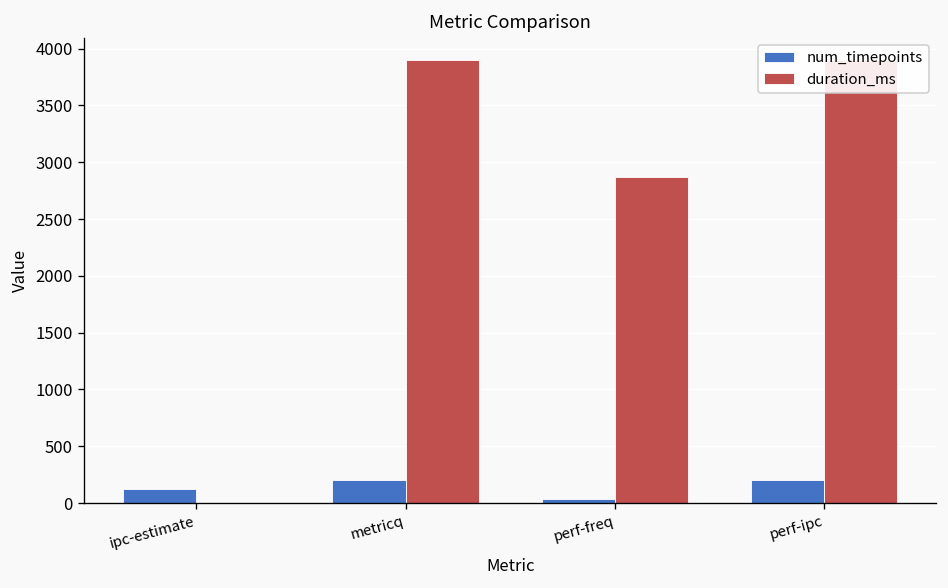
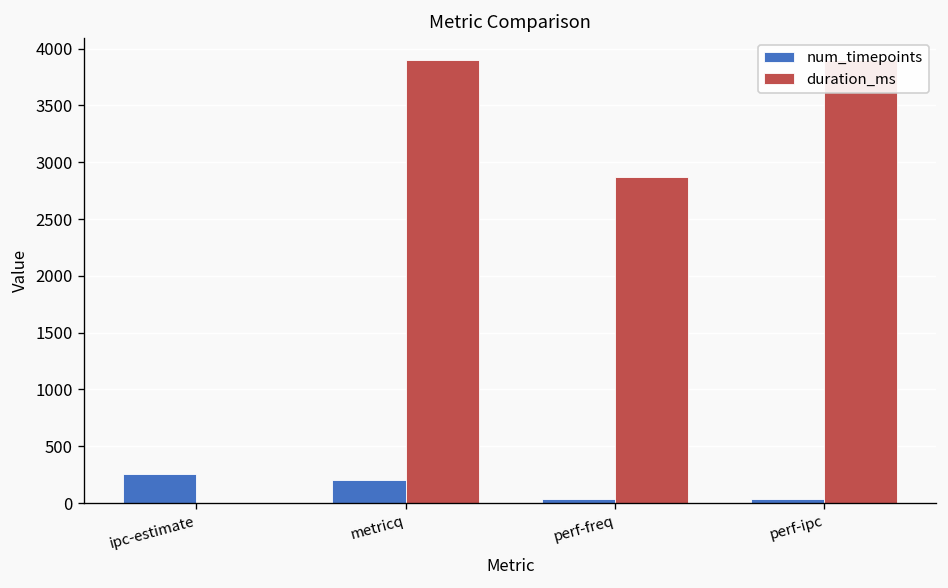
num_timepoints, ipc-estimate: 100 -> 300
num_timepoints, perf-ipc: 200 -> 0
